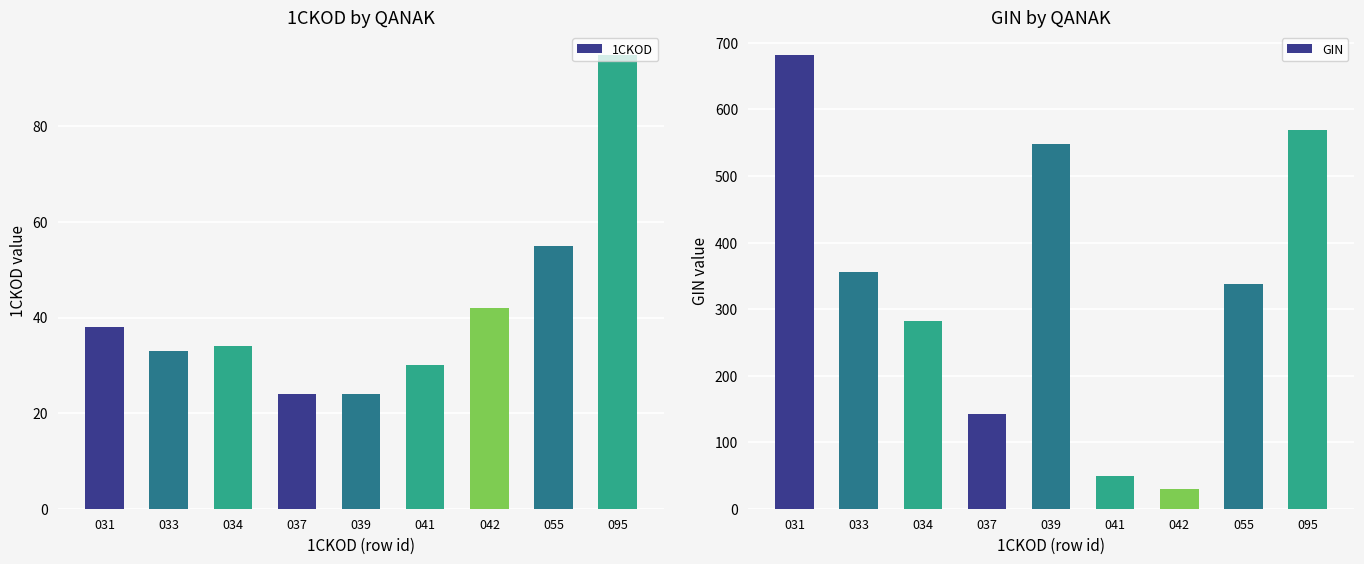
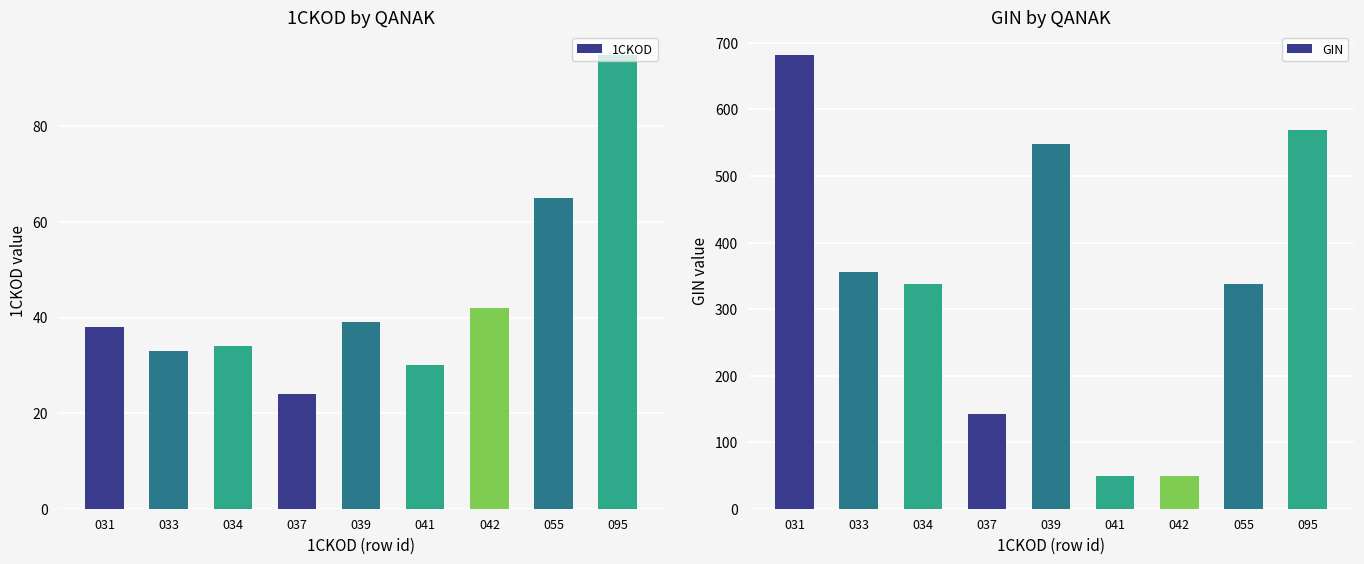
1CKOD by QANAK, 039: 24 -> 39
1CKOD by QANAK, 055: 55 -> 65
GIN by QANAK, 034: 280 -> 340
GIN by QANAK, 042: 30 -> 50
